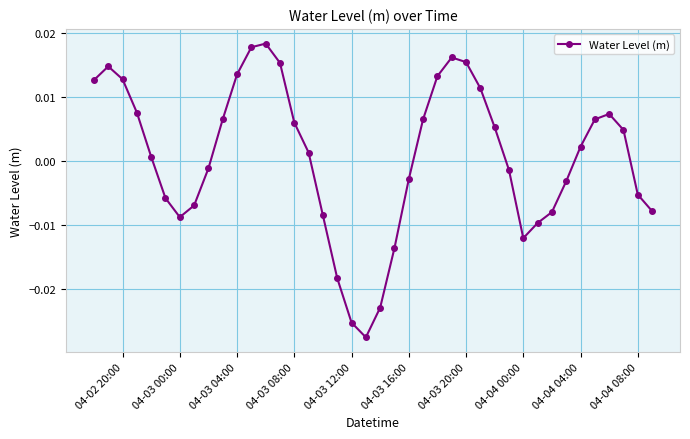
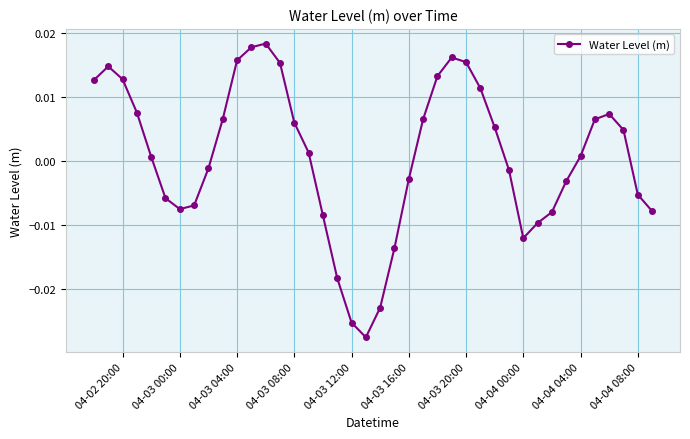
04-03 00:00: -0.009 -> -0.008
04-03 04:00: 0.014 -> 0.016
04-04 04:00: 0.002 -> 0.001
